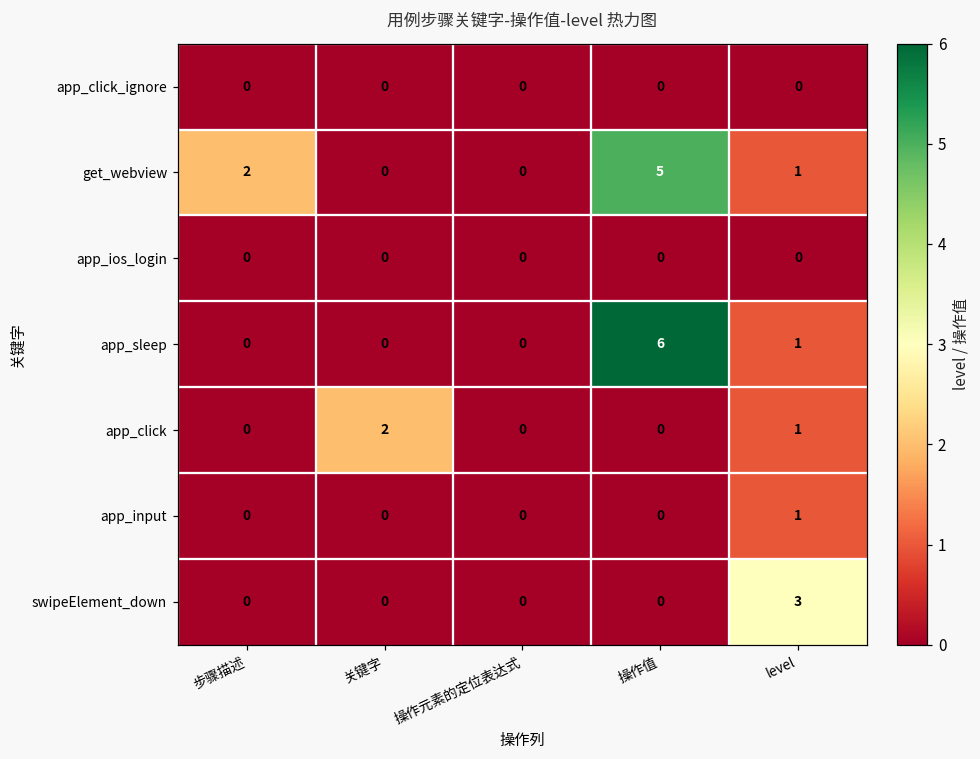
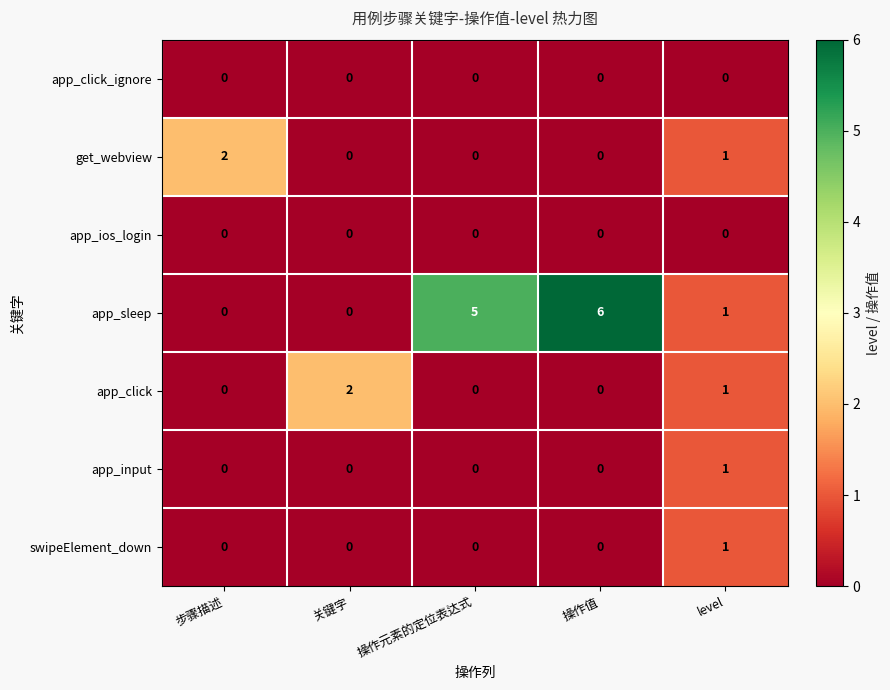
get_webview, 操作值: 5 -> 0
app_sleep, 操作元素的定位表达式: 0 -> 5
swipeElement_down, level: 3 -> 1
